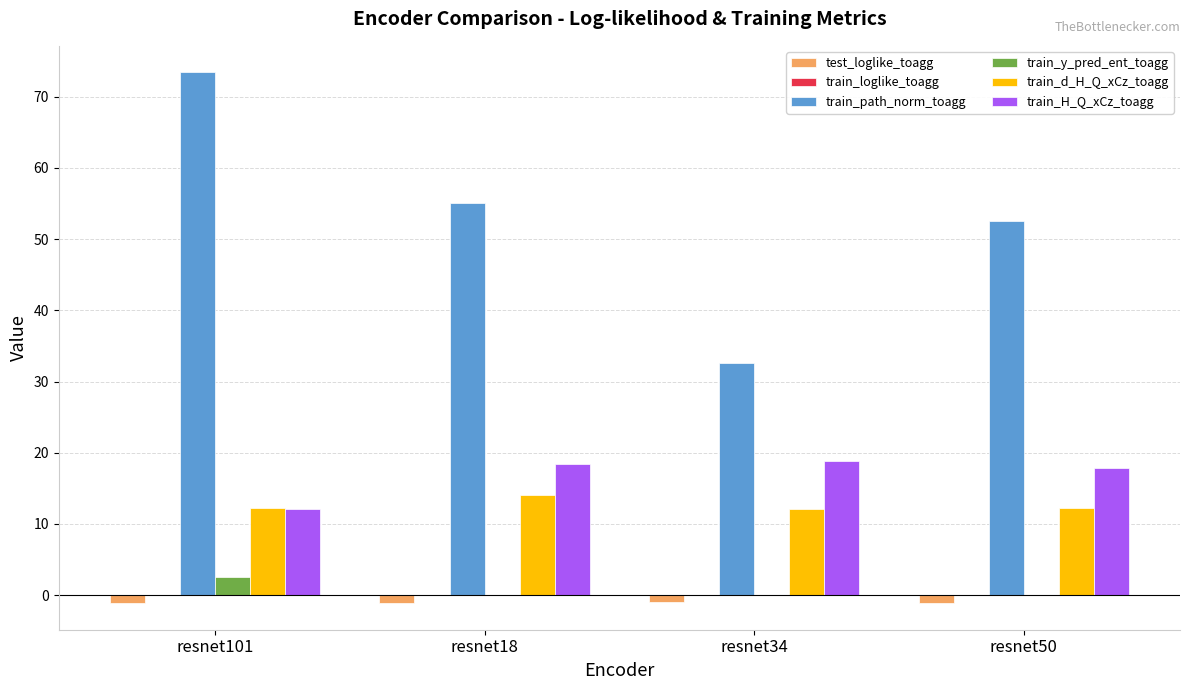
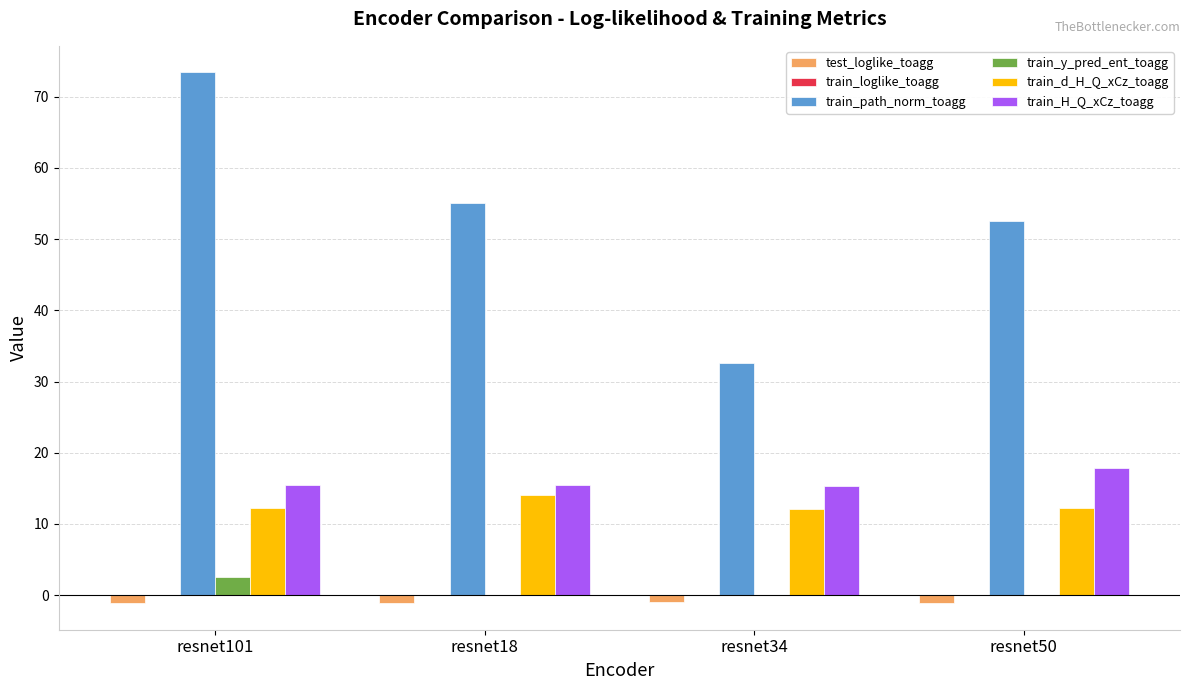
train_H_Q_xCz_toagg, resnet101: 12 -> 16
train_H_Q_xCz_toagg, resnet18: 18 -> 15
train_H_Q_xCz_toagg, resnet34: 19 -> 15
